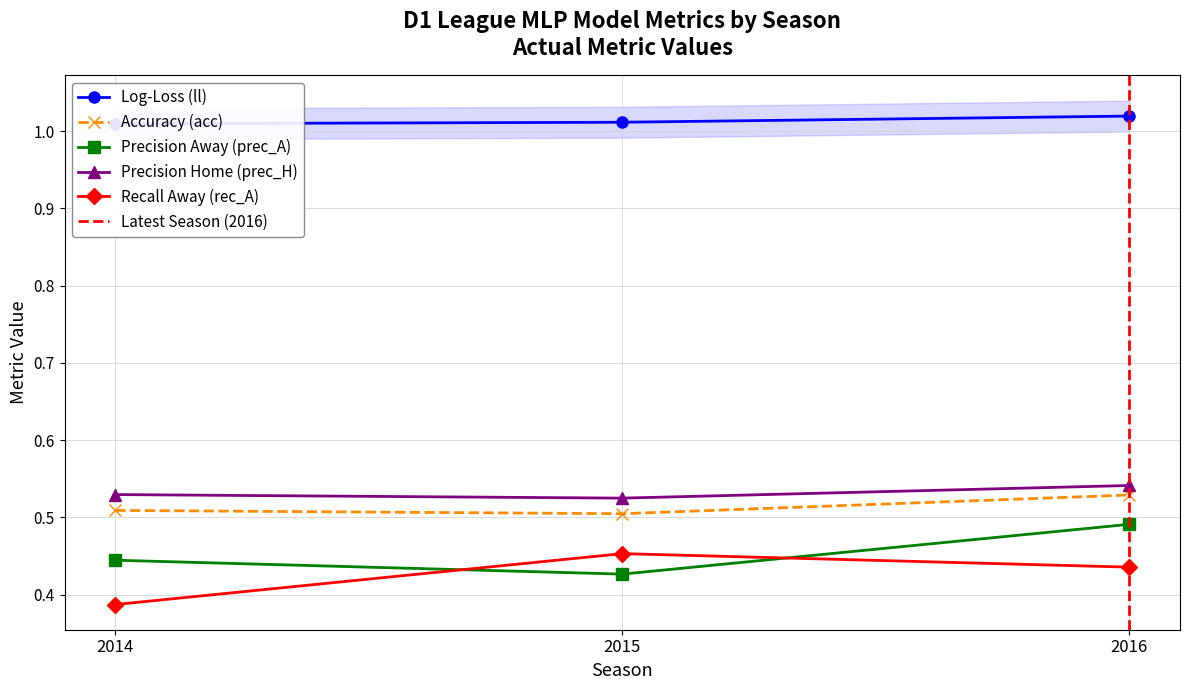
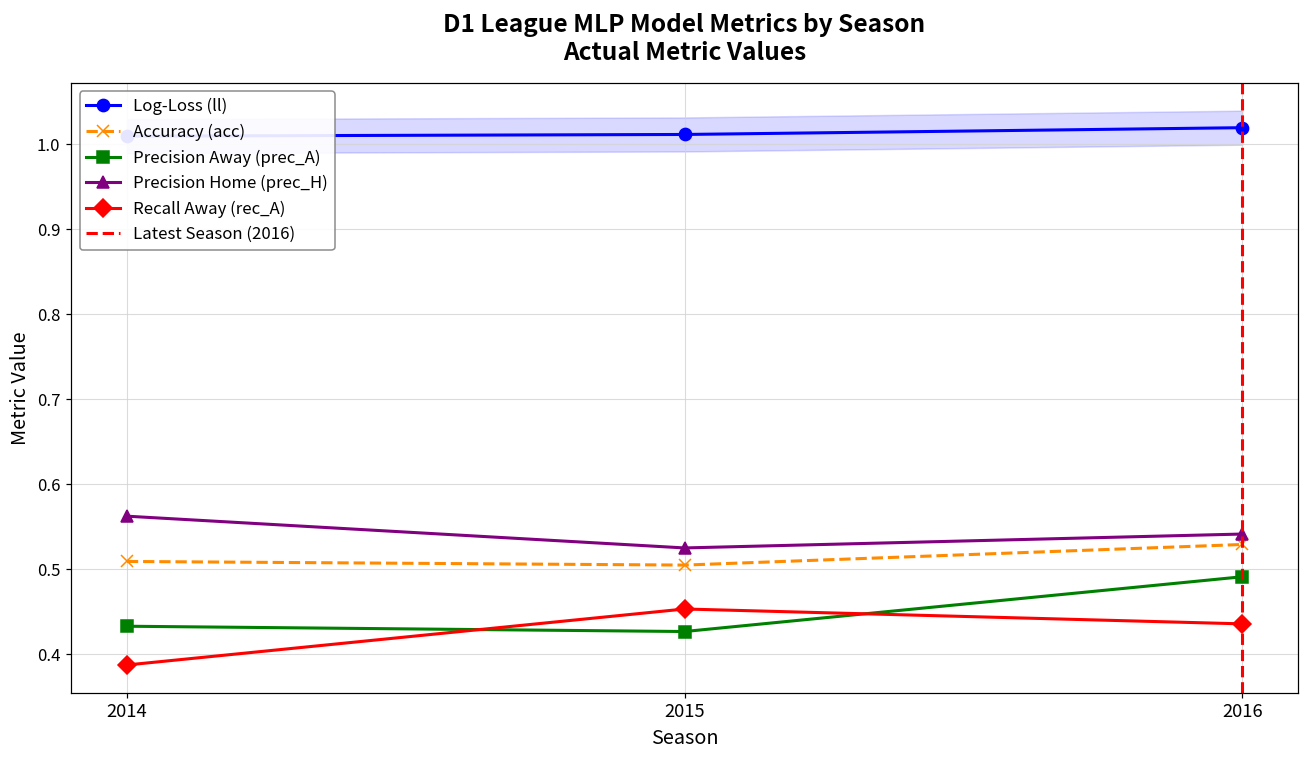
Precision Away (prec_A), 2014: 0.44 -> 0.43
Precision Home (prec_H), 2014: 0.53 -> 0.56
